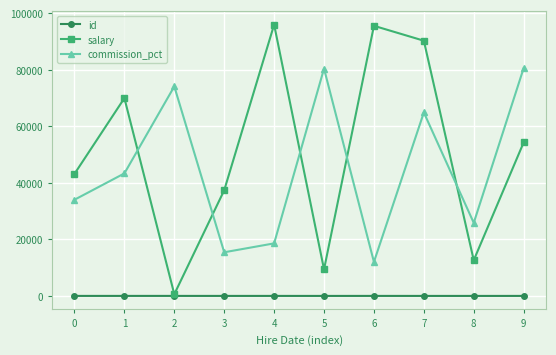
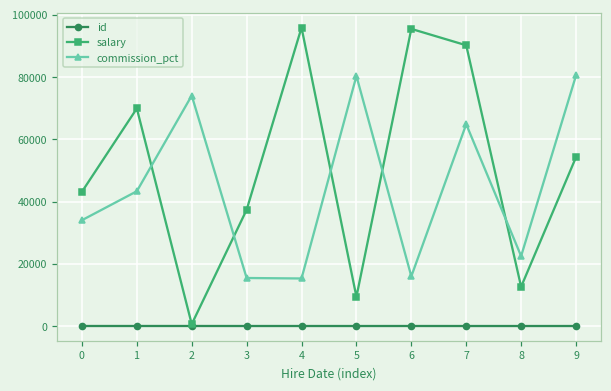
commission_pct, 4: 19000 -> 15000
commission_pct, 6: 12000 -> 16000
commission_pct, 8: 26000 -> 22000
